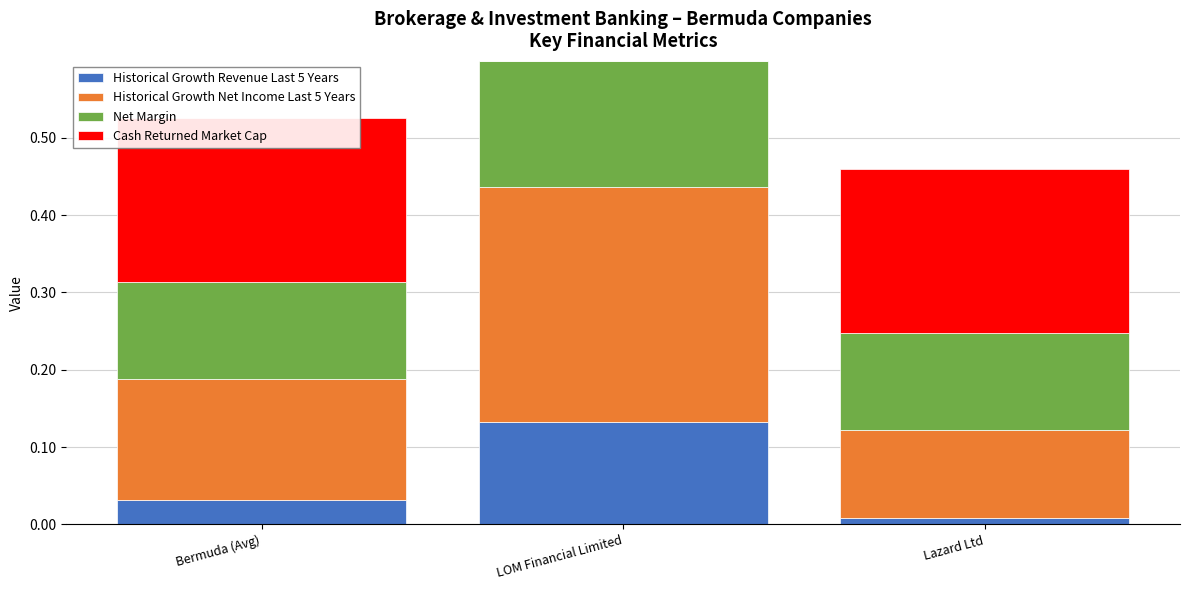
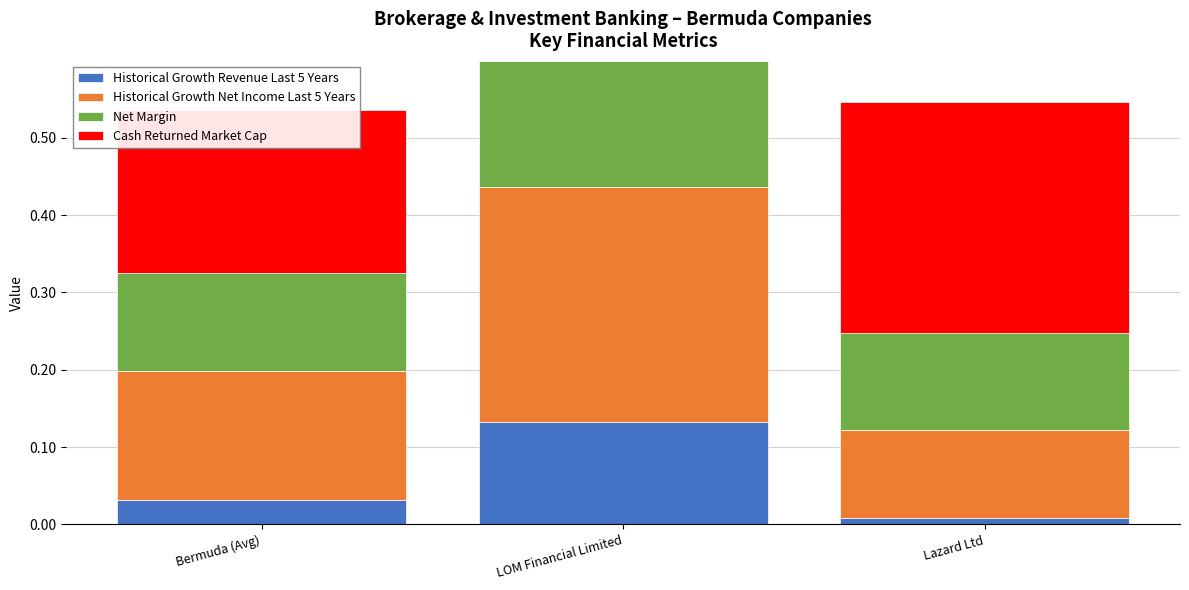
Historical Growth Net Income Last 5 Years, Bermuda (Avg): 0.16 -> 0.17
Cash Returned Market Cap, Lazard Ltd: 0.21 -> 0.30
